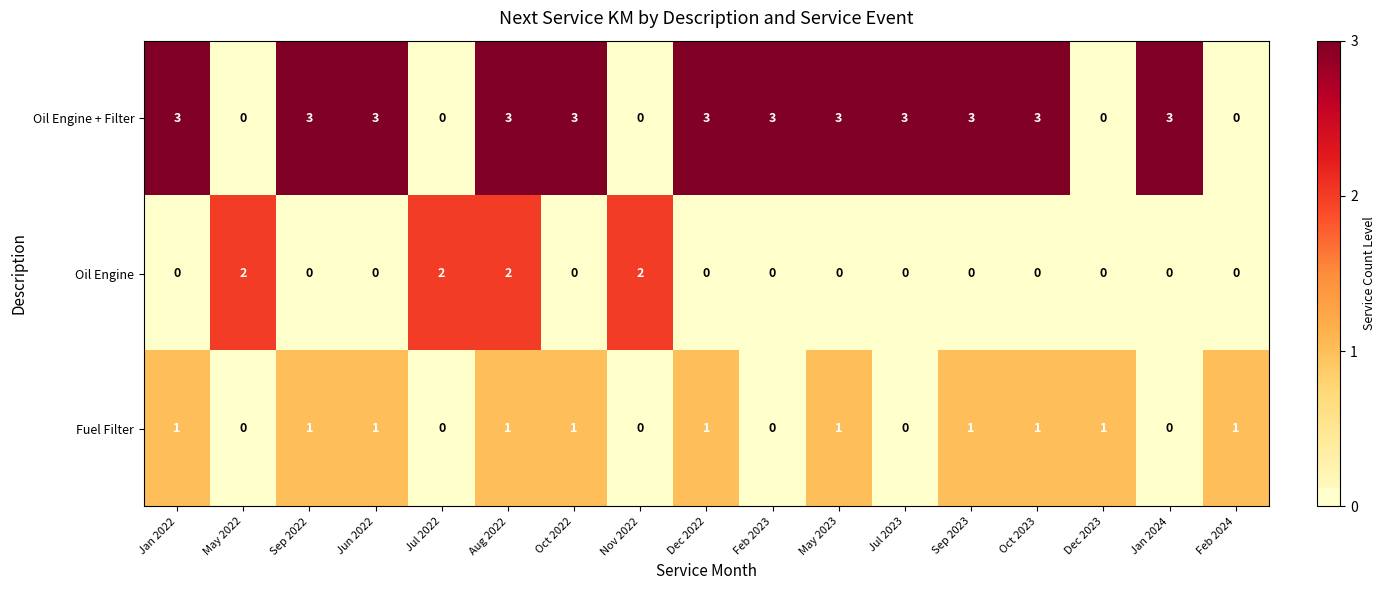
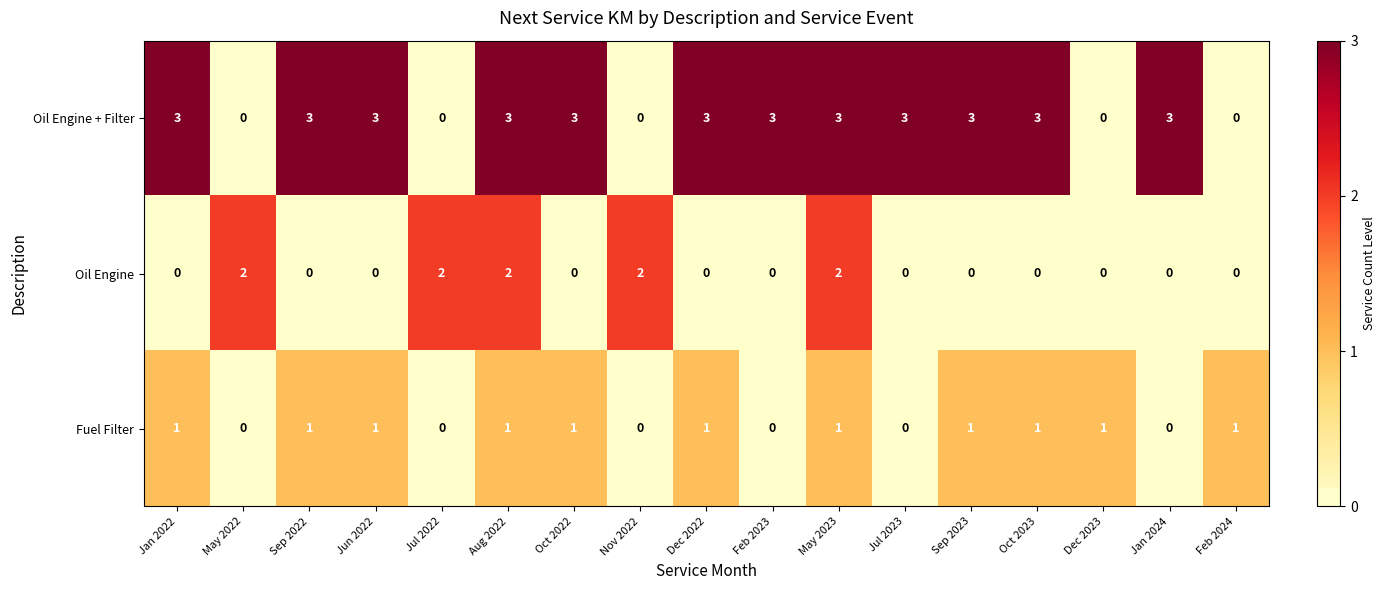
Oil Engine, May 2023: 0 -> 2
